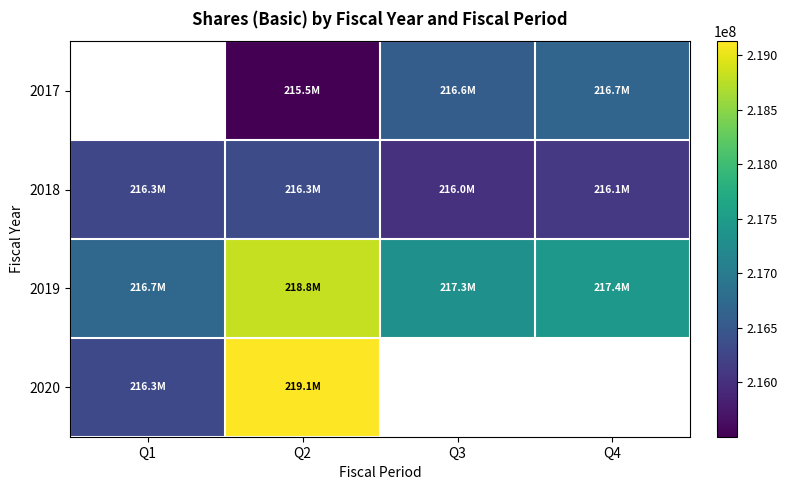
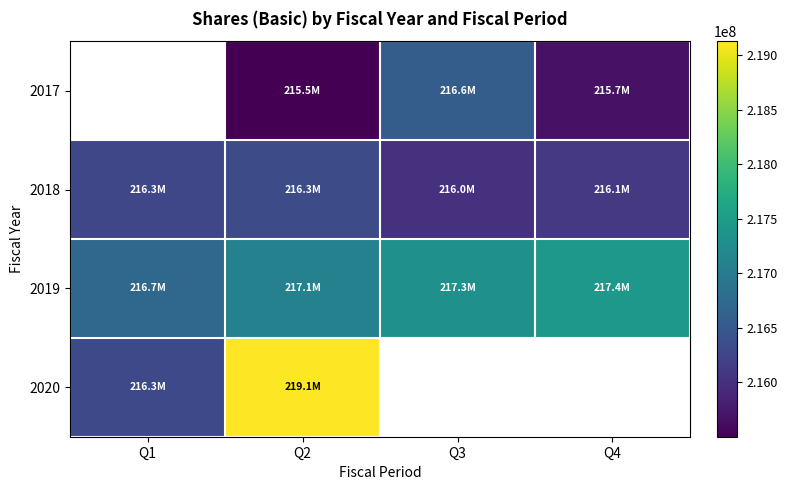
2017, Q4: 216.7M -> 215.7M
2019, Q2: 218.8M -> 217.1M
